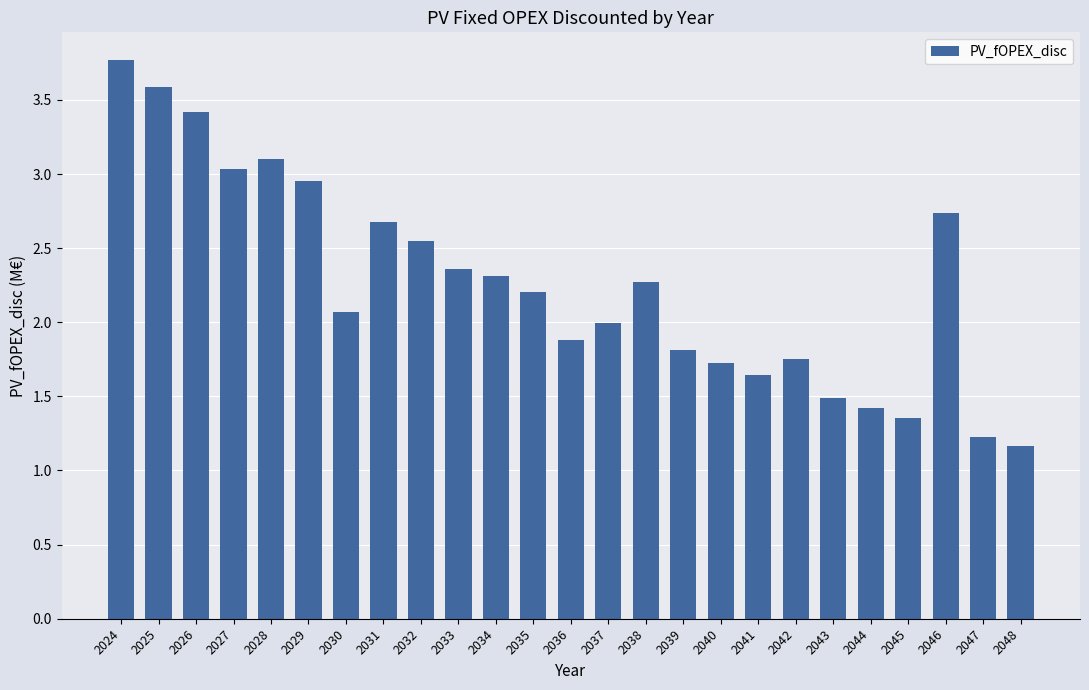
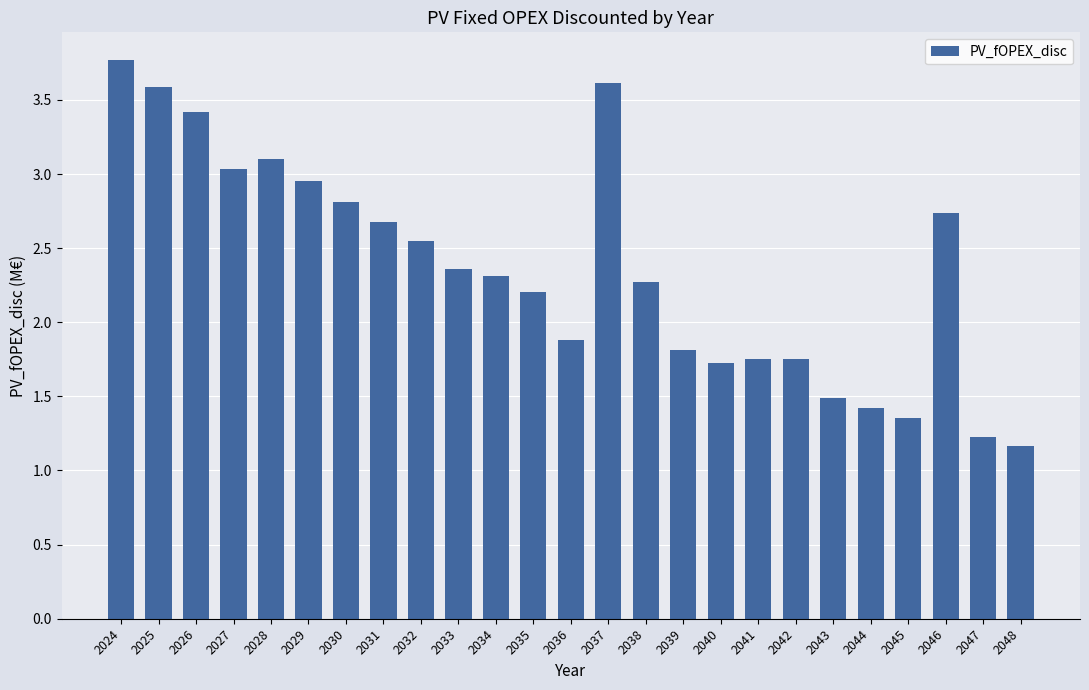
2030: 2.07 -> 2.81
2037: 2.00 -> 3.61
2041: 1.64 -> 1.75
